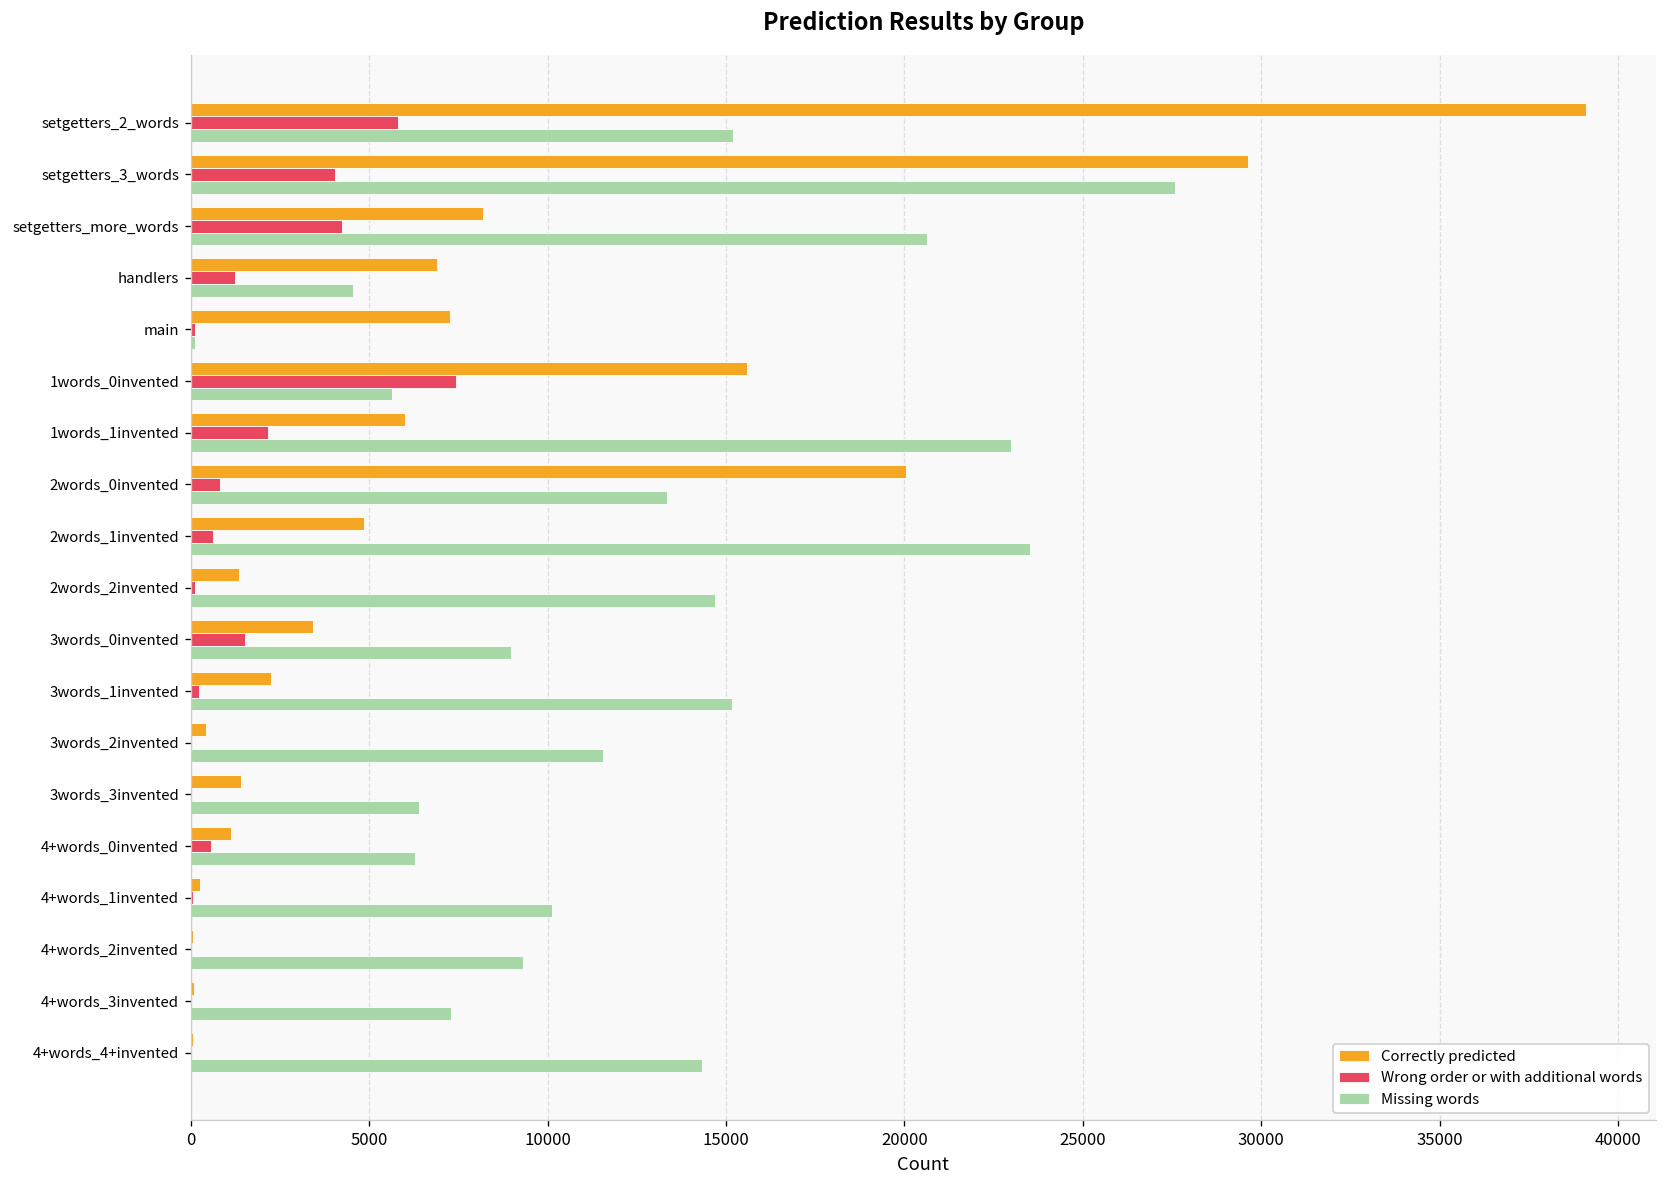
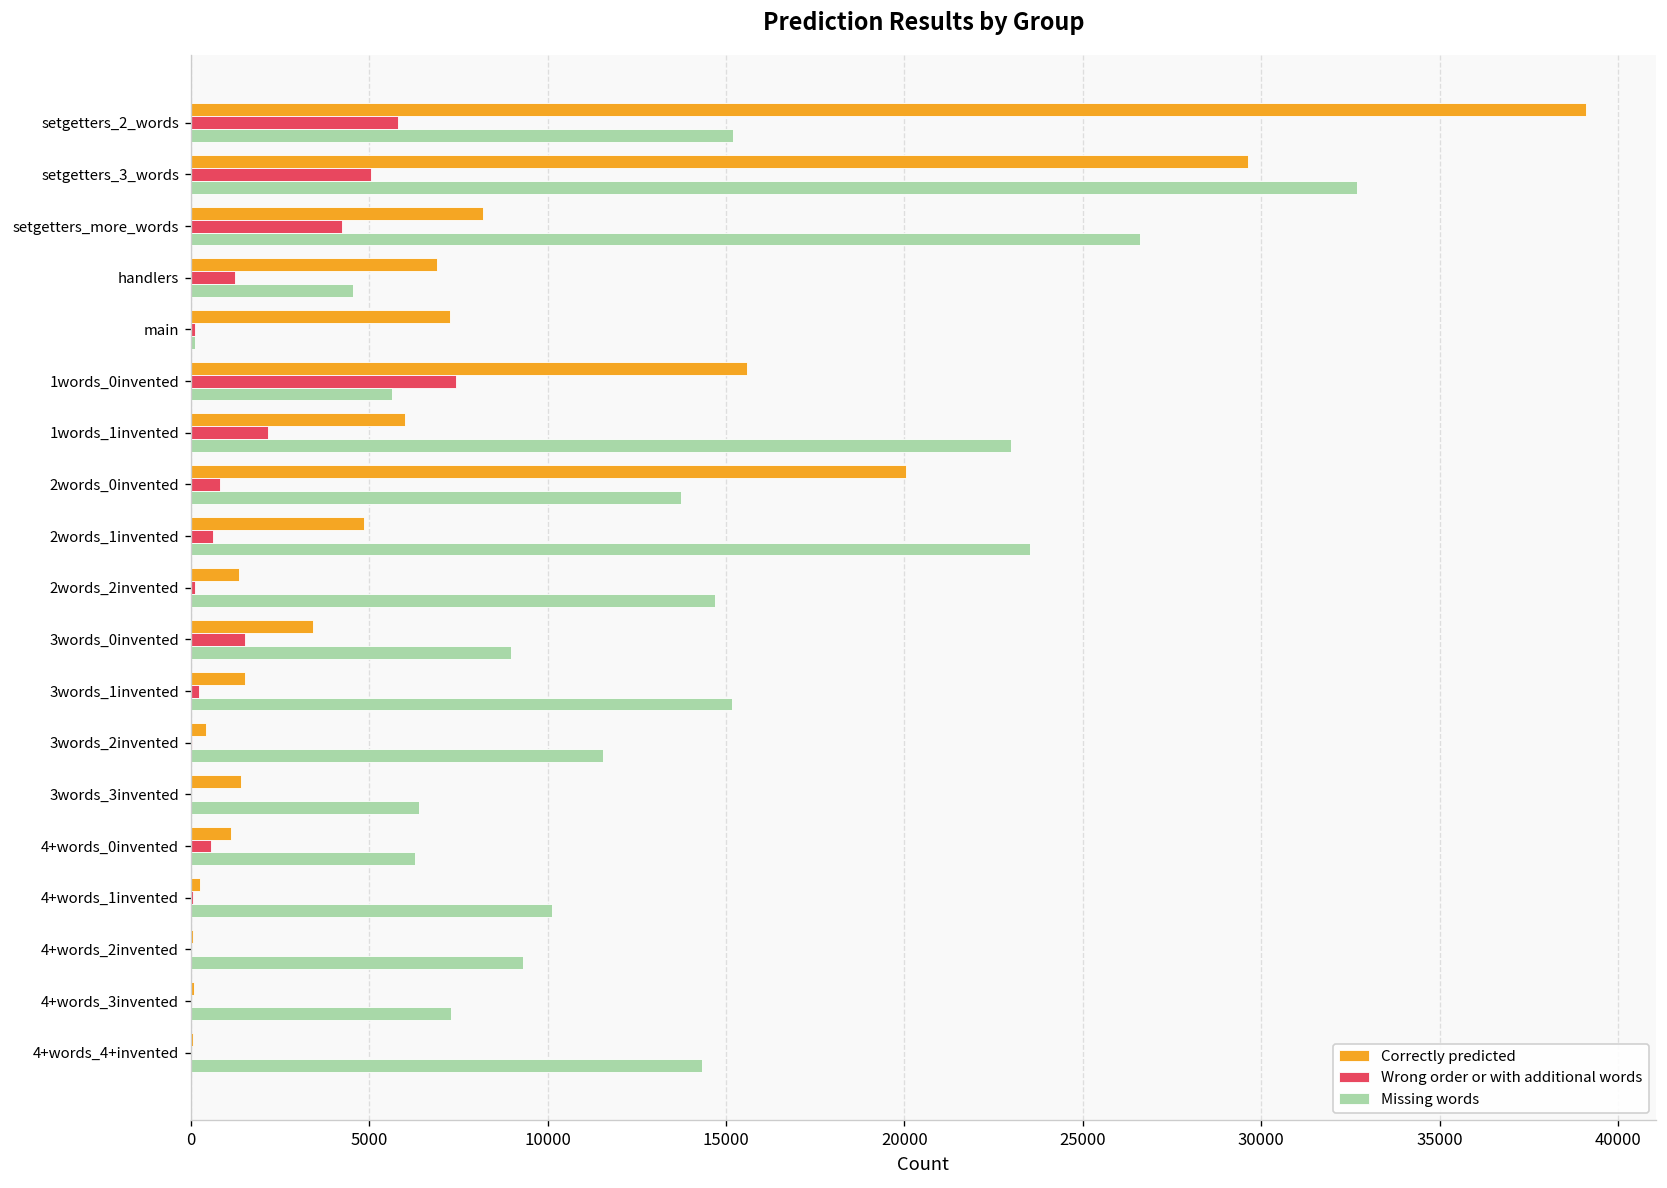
Wrong order or with additional words, setgetters_3_words: 4000 -> 5100
Missing words, setgetters_3_words: 27600 -> 32700
Missing words, setgetters_more_words: 20600 -> 26600
Missing words, 2words_0invented: 13400 -> 13700
Correctly predicted, 3words_1invented: 2200 -> 1500
